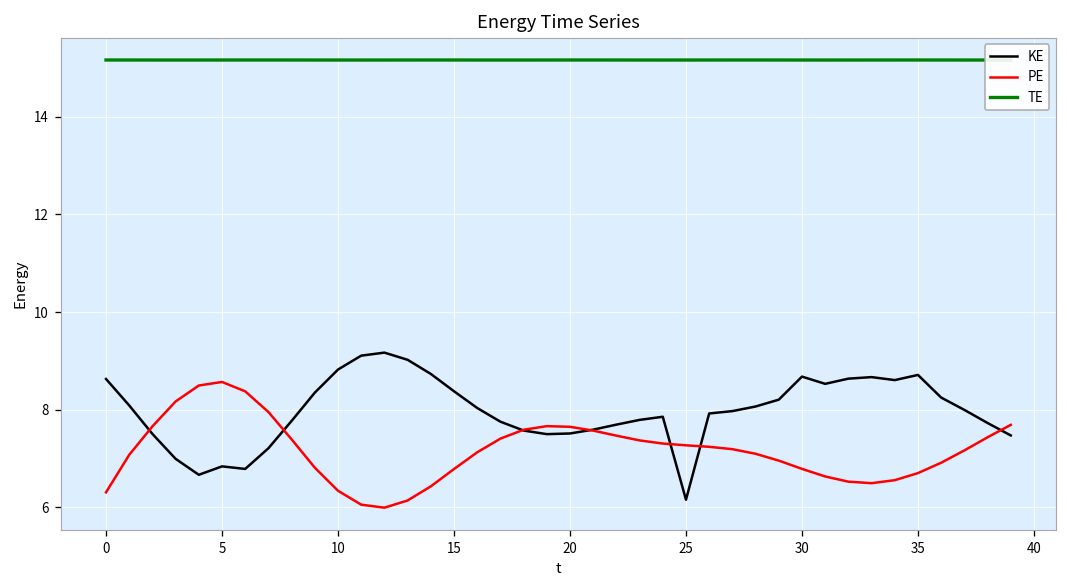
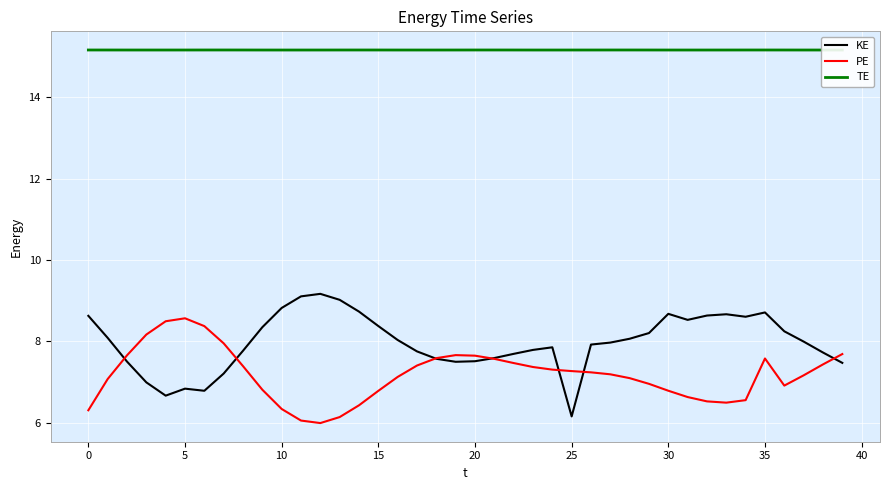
PE, 35: 6.7 -> 7.6
